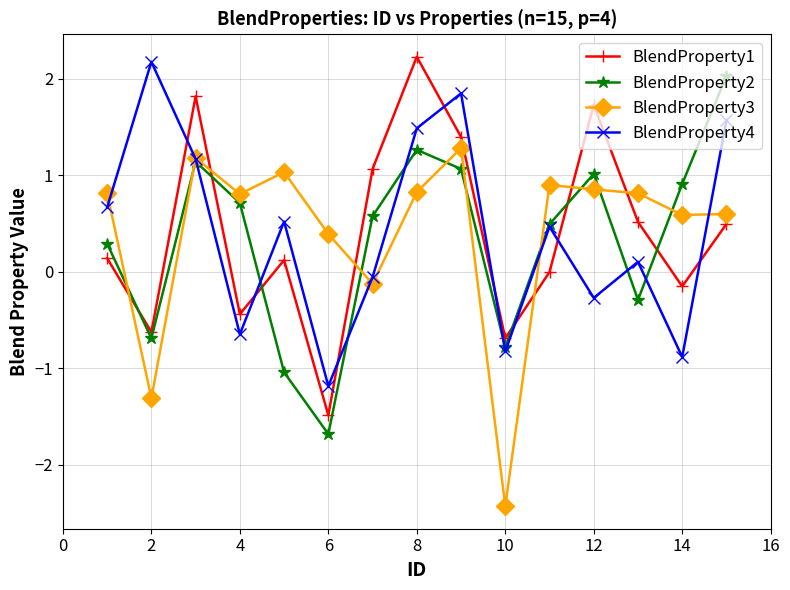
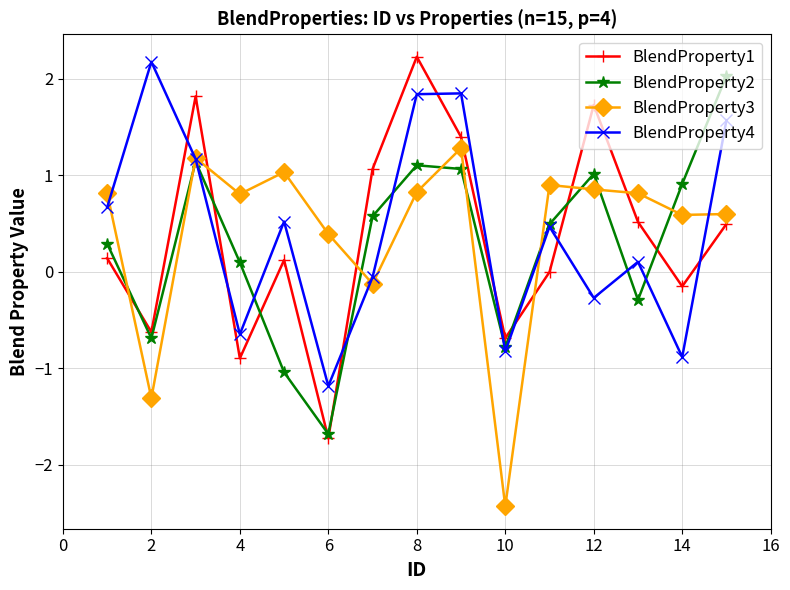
BlendProperty1, 4: -0.4 -> -0.9
BlendProperty2, 4: 0.7 -> 0.1
BlendProperty1, 6: -1.5 -> -1.7
BlendProperty2, 8: 1.3 -> 1.1
BlendProperty4, 8: 1.5 -> 1.8
